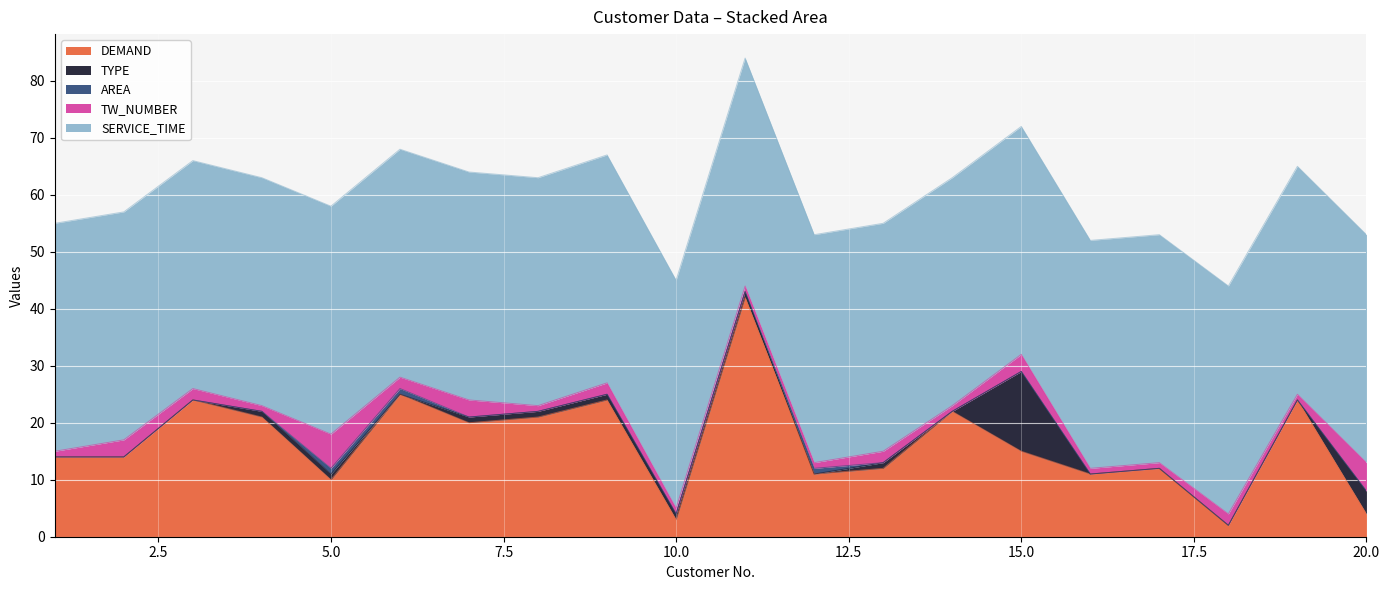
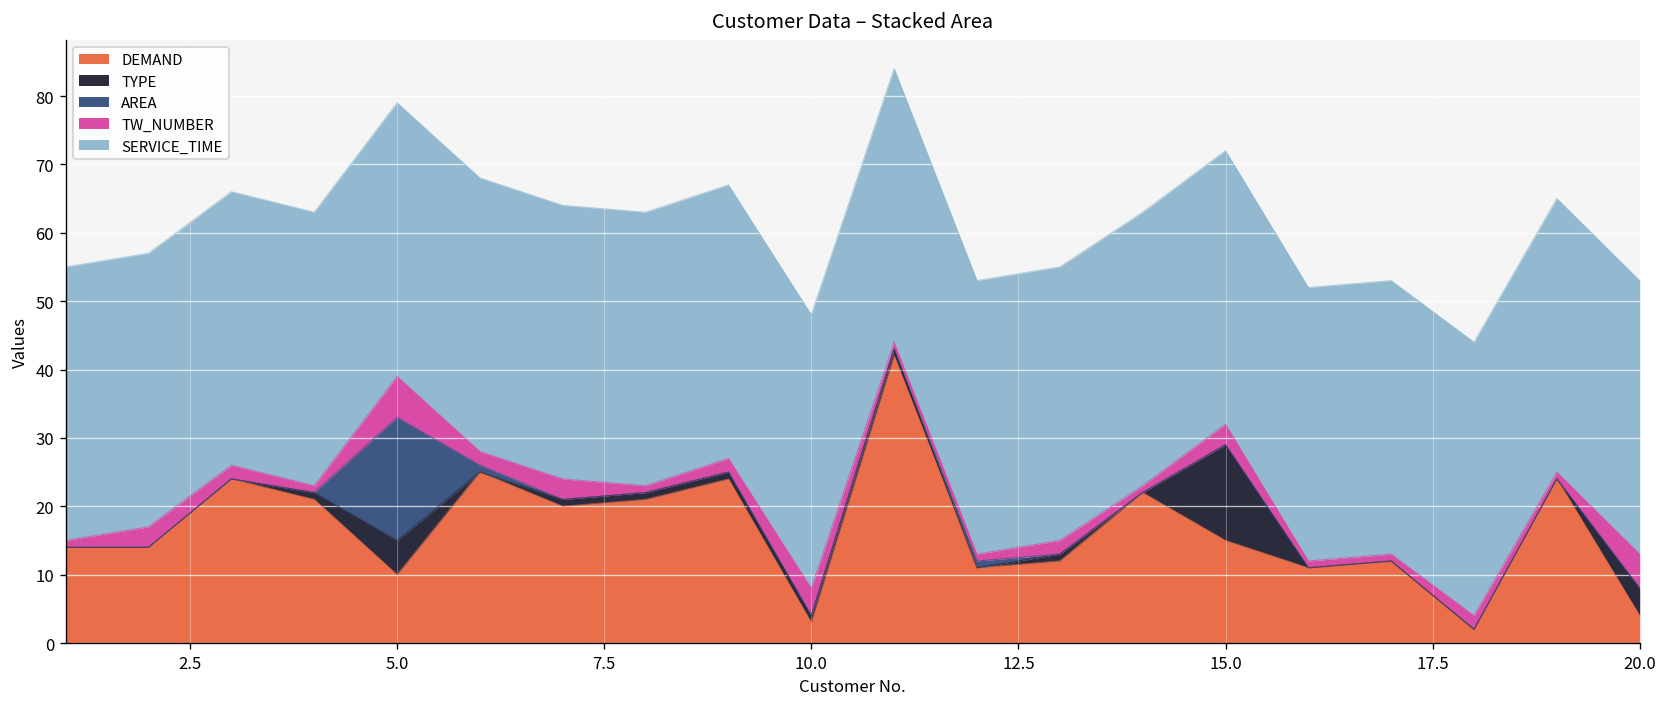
TYPE, 5.0: 1 -> 5
AREA, 5.0: 1 -> 18
TW_NUMBER, 10.0: 1 -> 4
